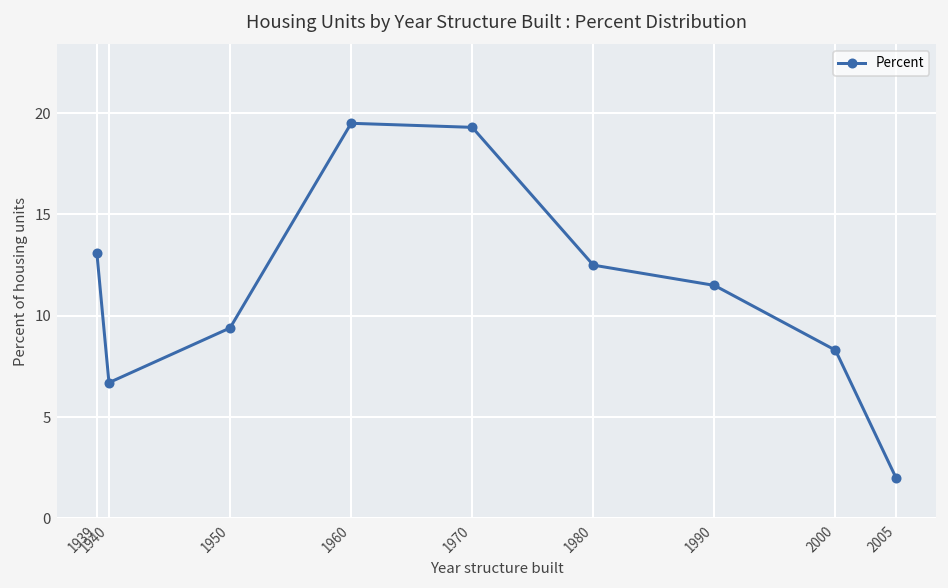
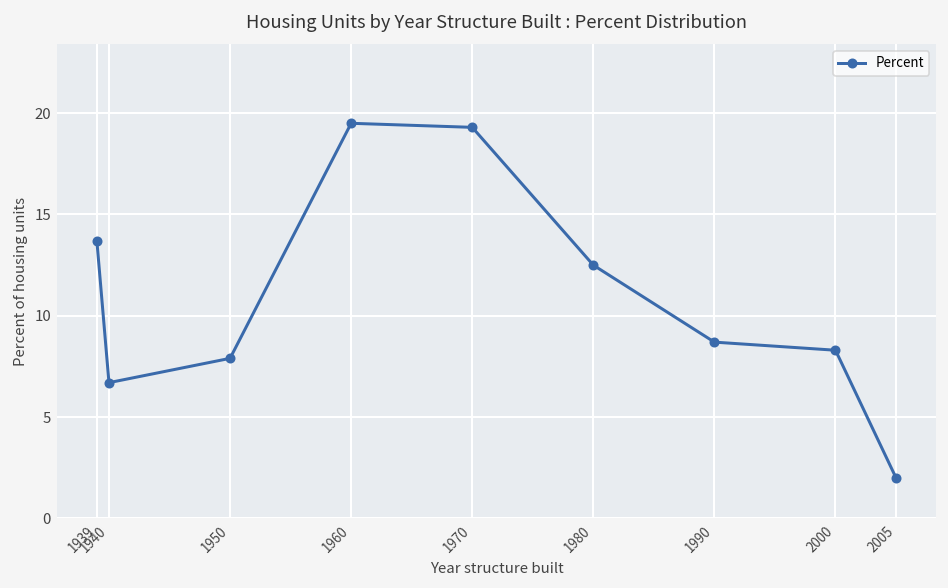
1939: 13.1 -> 13.7
1950: 9.4 -> 7.9
1990: 11.5 -> 8.7
